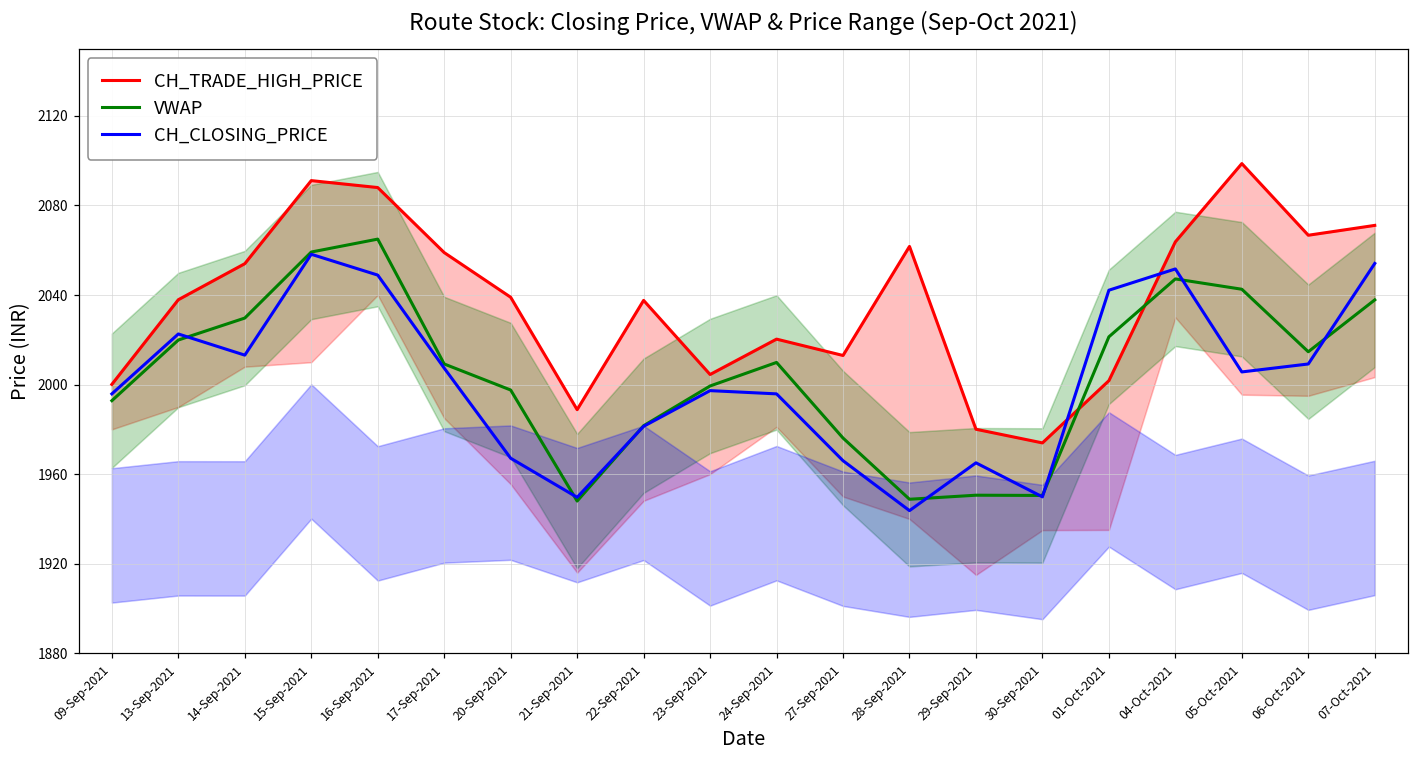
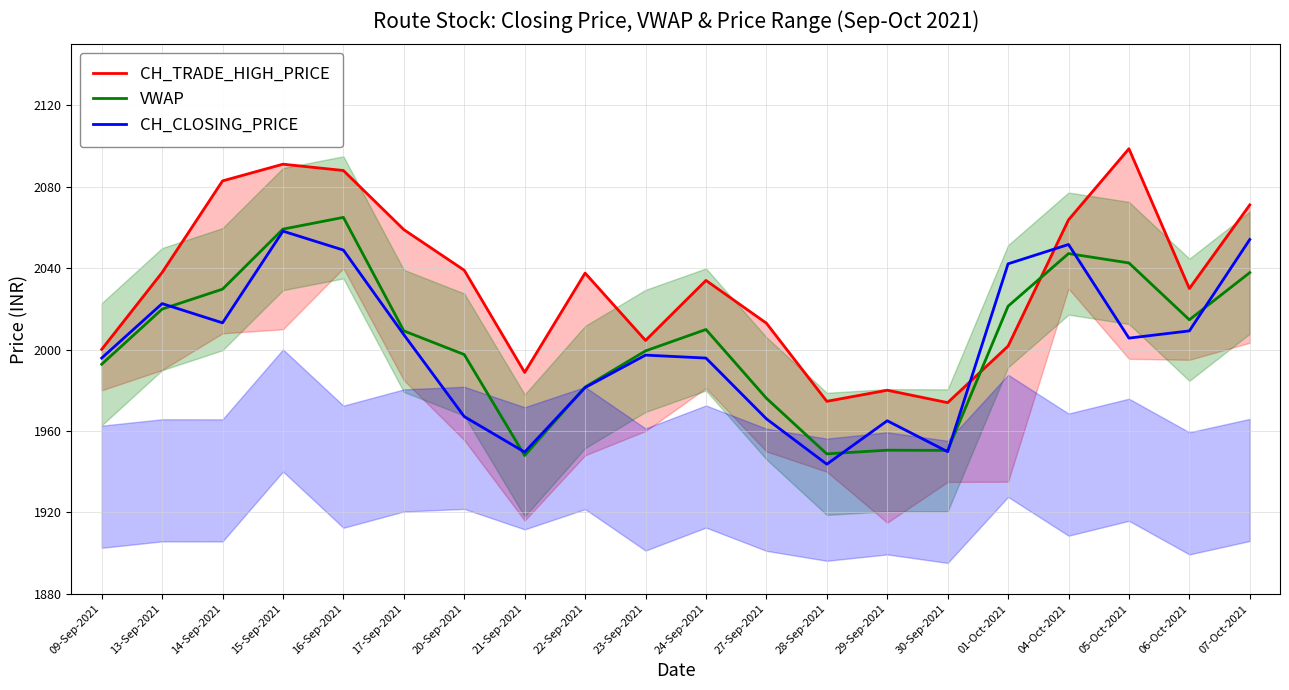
CH_TRADE_HIGH_PRICE, 14-Sep-2021: 2054 -> 2083
CH_TRADE_HIGH_PRICE, 24-Sep-2021: 2020 -> 2034
CH_TRADE_HIGH_PRICE, 28-Sep-2021: 2062 -> 1975
CH_TRADE_HIGH_PRICE, 06-Oct-2021: 2067 -> 2030
